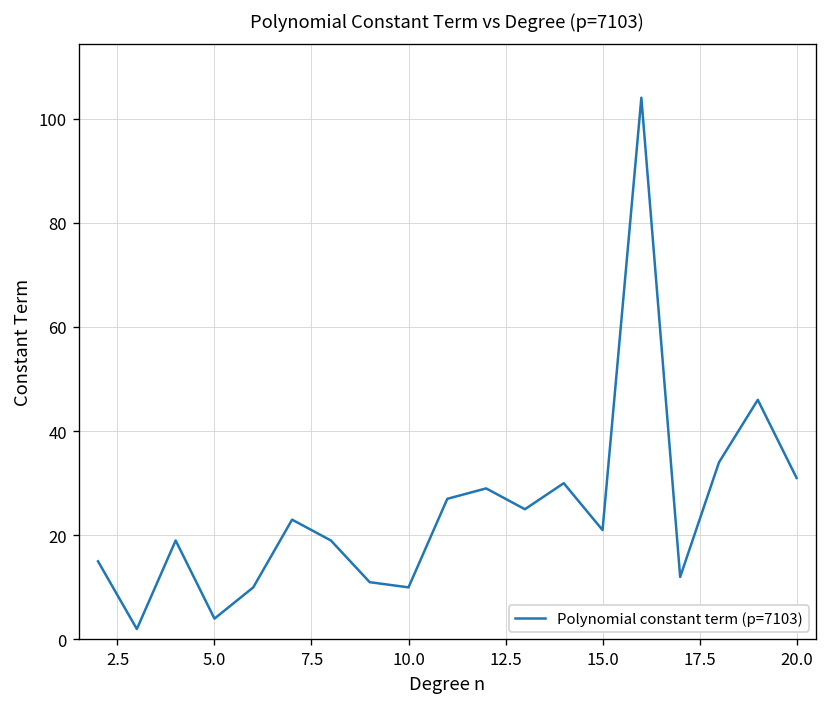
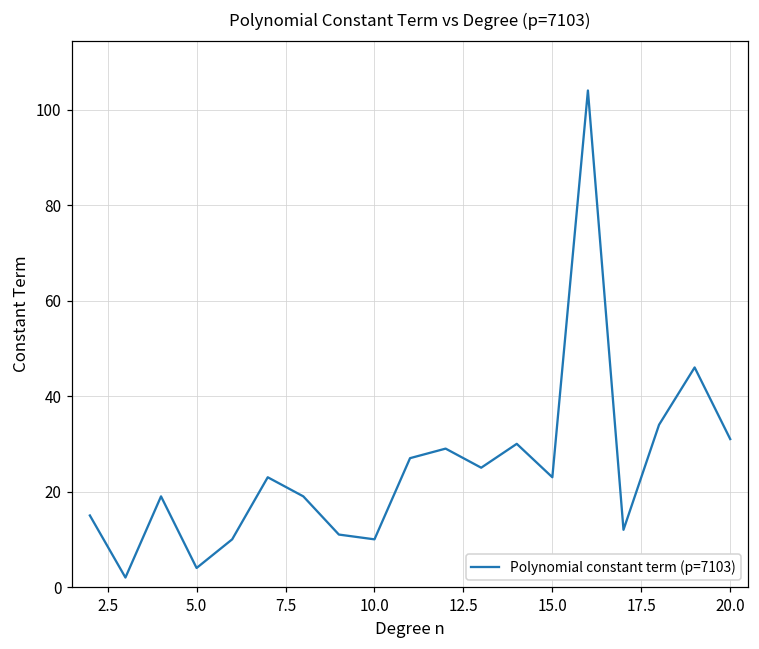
15.0: 21 -> 23
